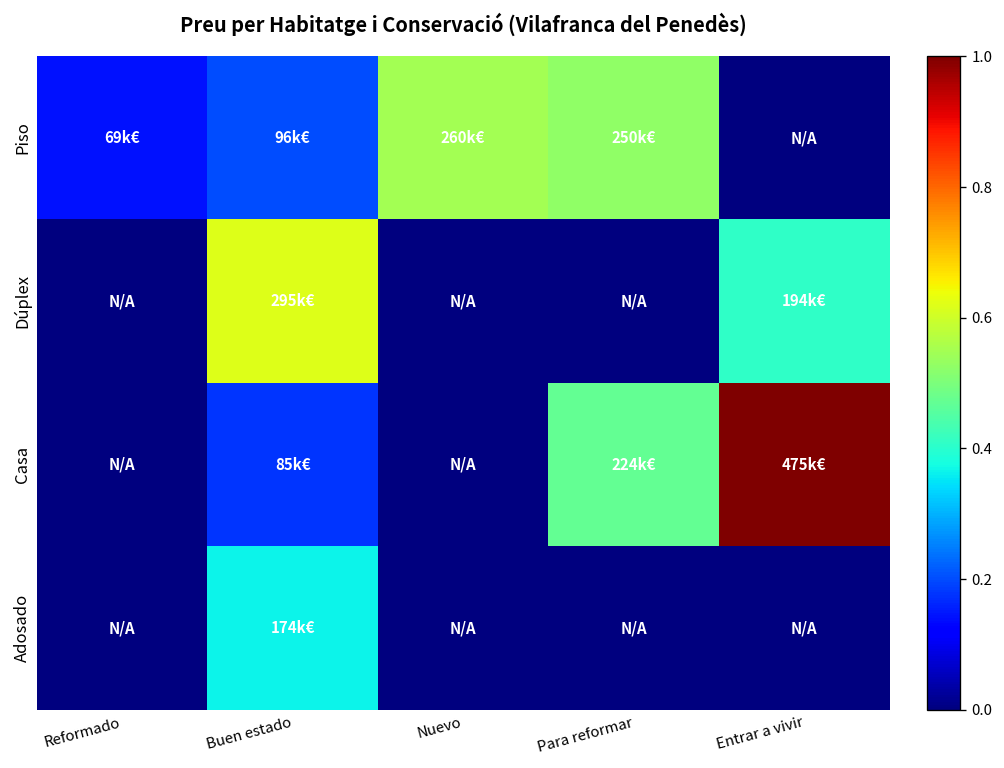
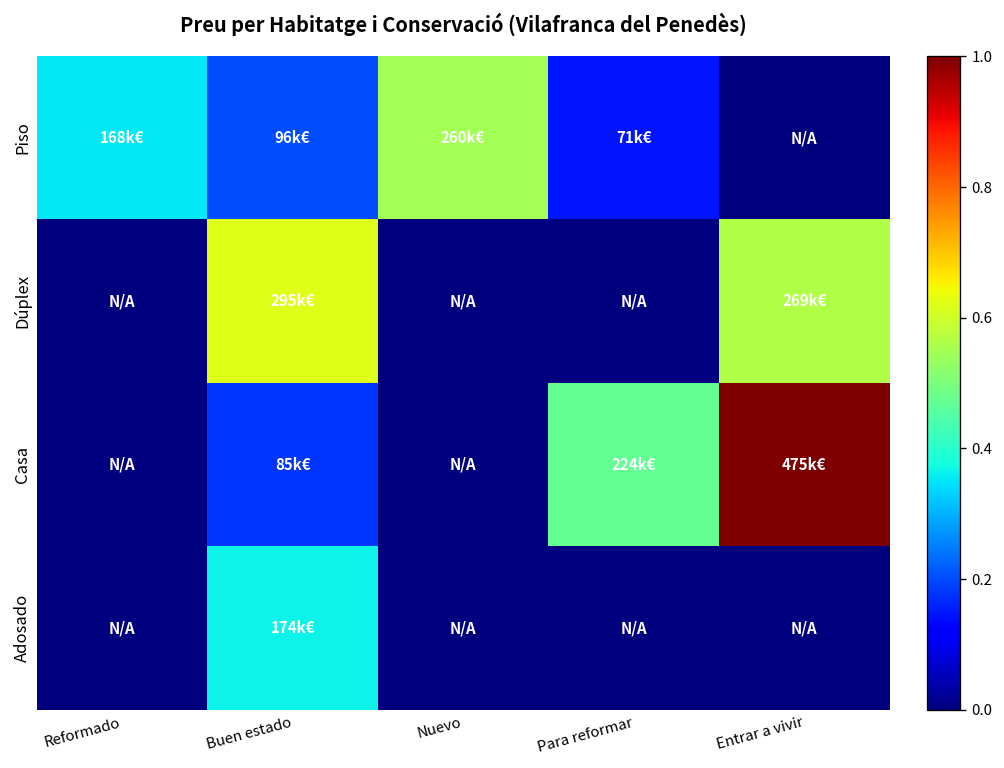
Piso, Reformado: 69k€ -> 168k€
Piso, Para reformar: 250k€ -> 71k€
Dúplex, Entrar a vivir: 194k€ -> 269k€
